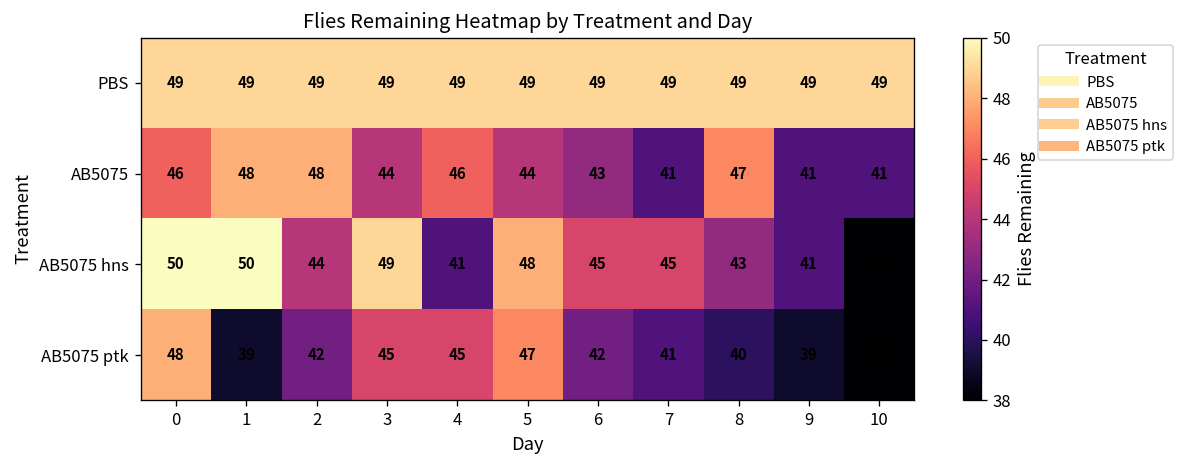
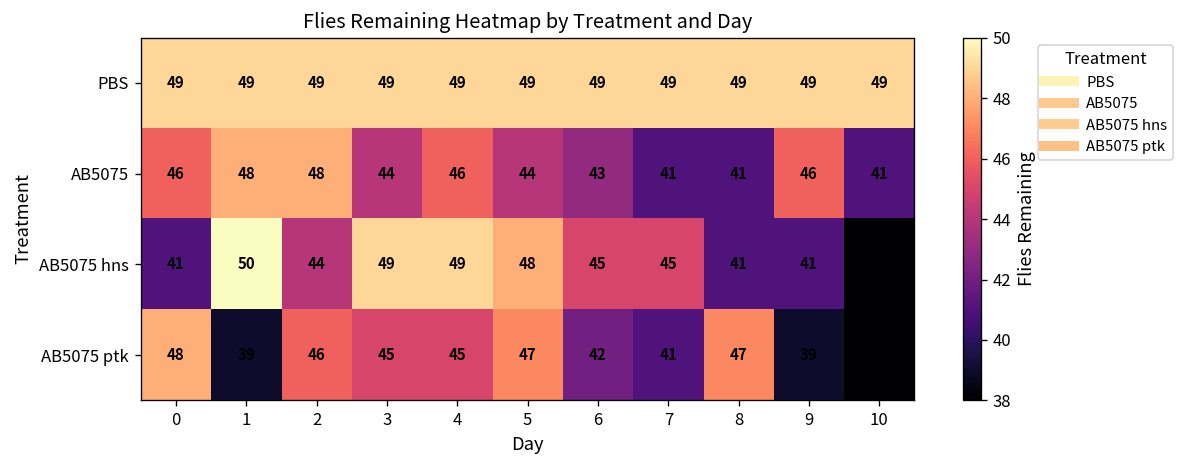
AB5075, 8: 47 -> 41
AB5075, 9: 41 -> 46
AB5075 hns, 0: 50 -> 41
AB5075 hns, 4: 41 -> 49
AB5075 hns, 8: 43 -> 41
AB5075 ptk, 2: 42 -> 46
AB5075 ptk, 8: 40 -> 47
